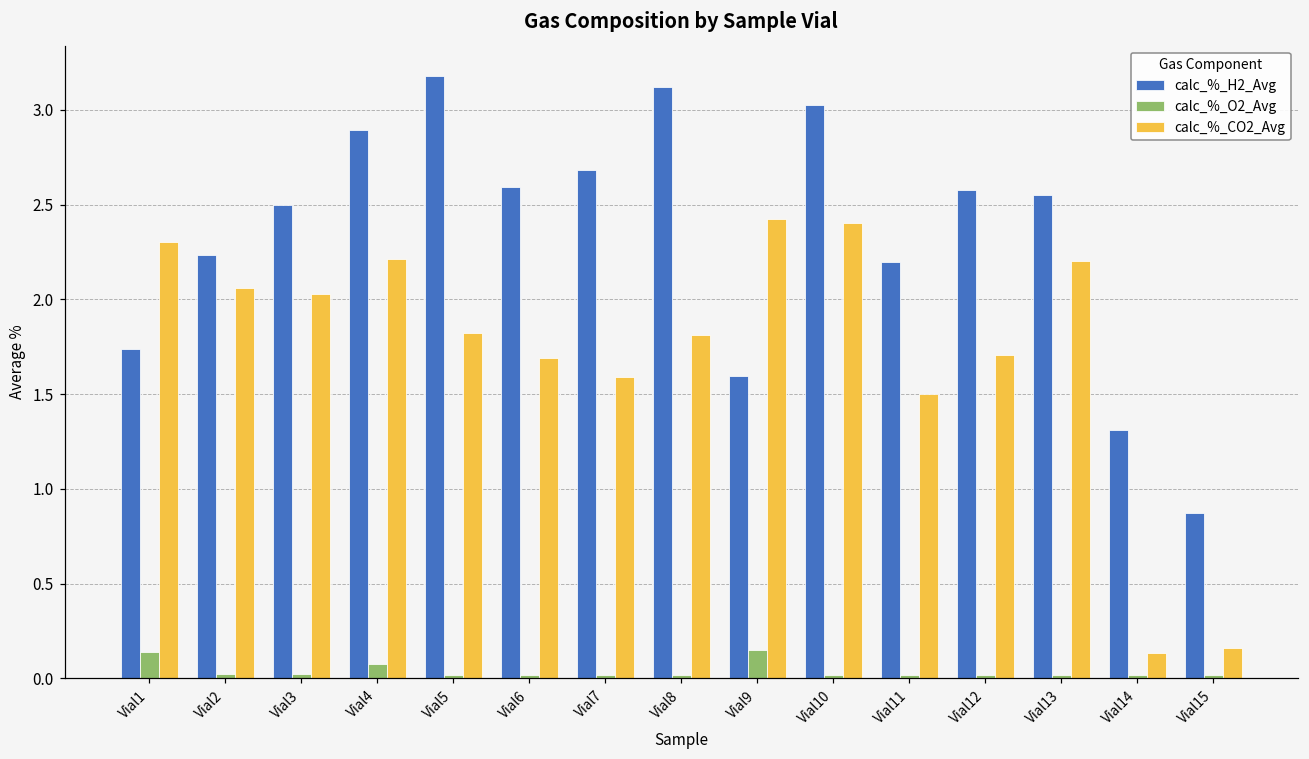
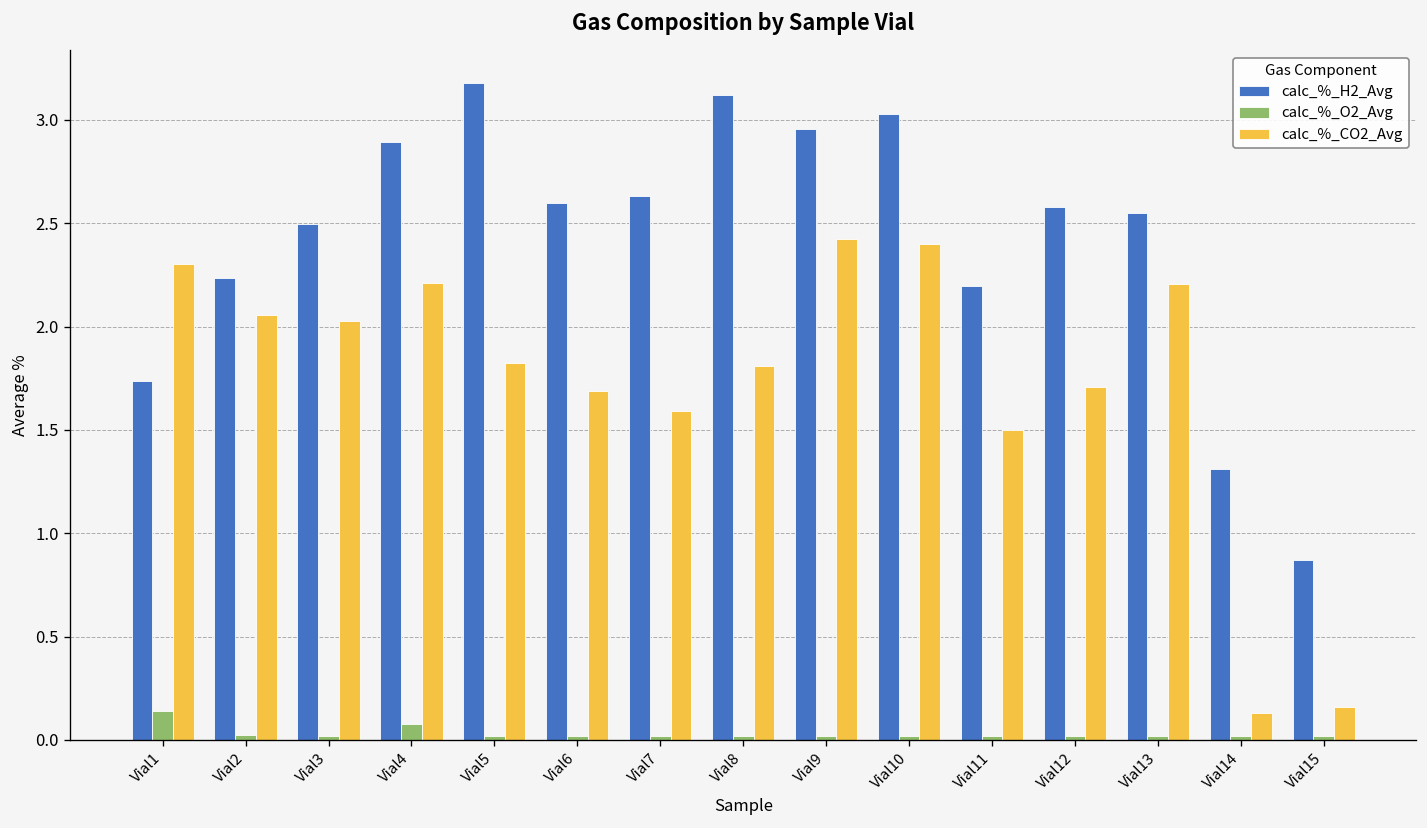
calc_%_H2_Avg, Vial7: 2.68 -> 2.63
calc_%_H2_Avg, Vial9: 1.59 -> 2.95
calc_%_O2_Avg, Vial9: 0.15 -> 0.02
